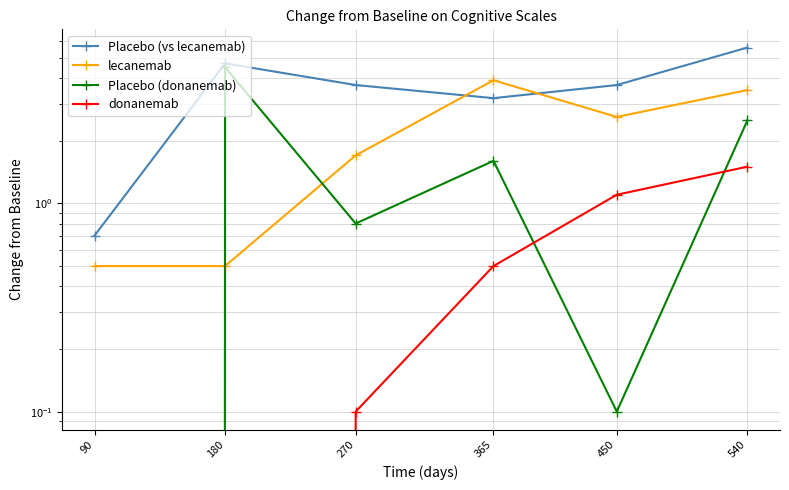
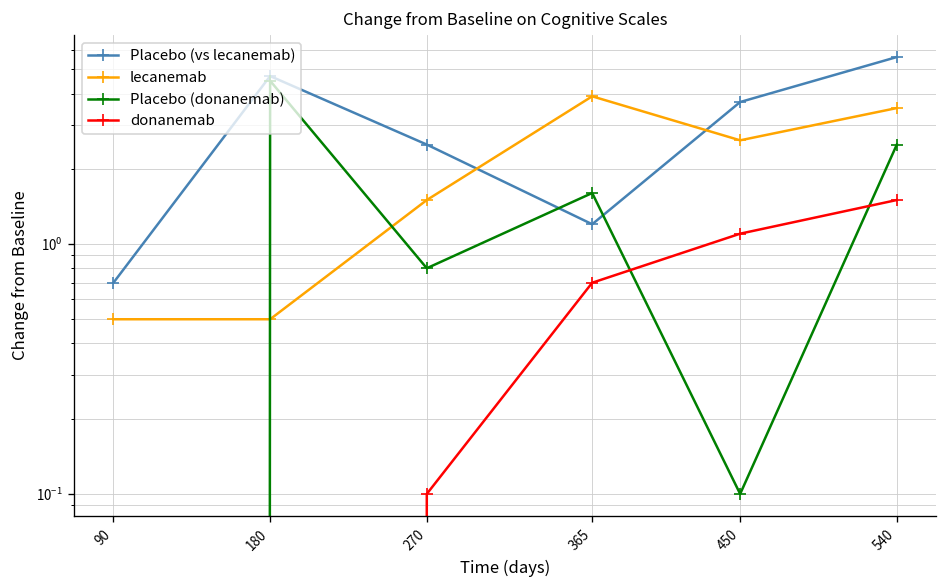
Placebo (vs lecanemab), 270: 3.7 -> 2.5
lecanemab, 270: 1.7 -> 1.5
Placebo (vs lecanemab), 365: 3.2 -> 1.2
donanemab, 365: 0.5 -> 0.7
